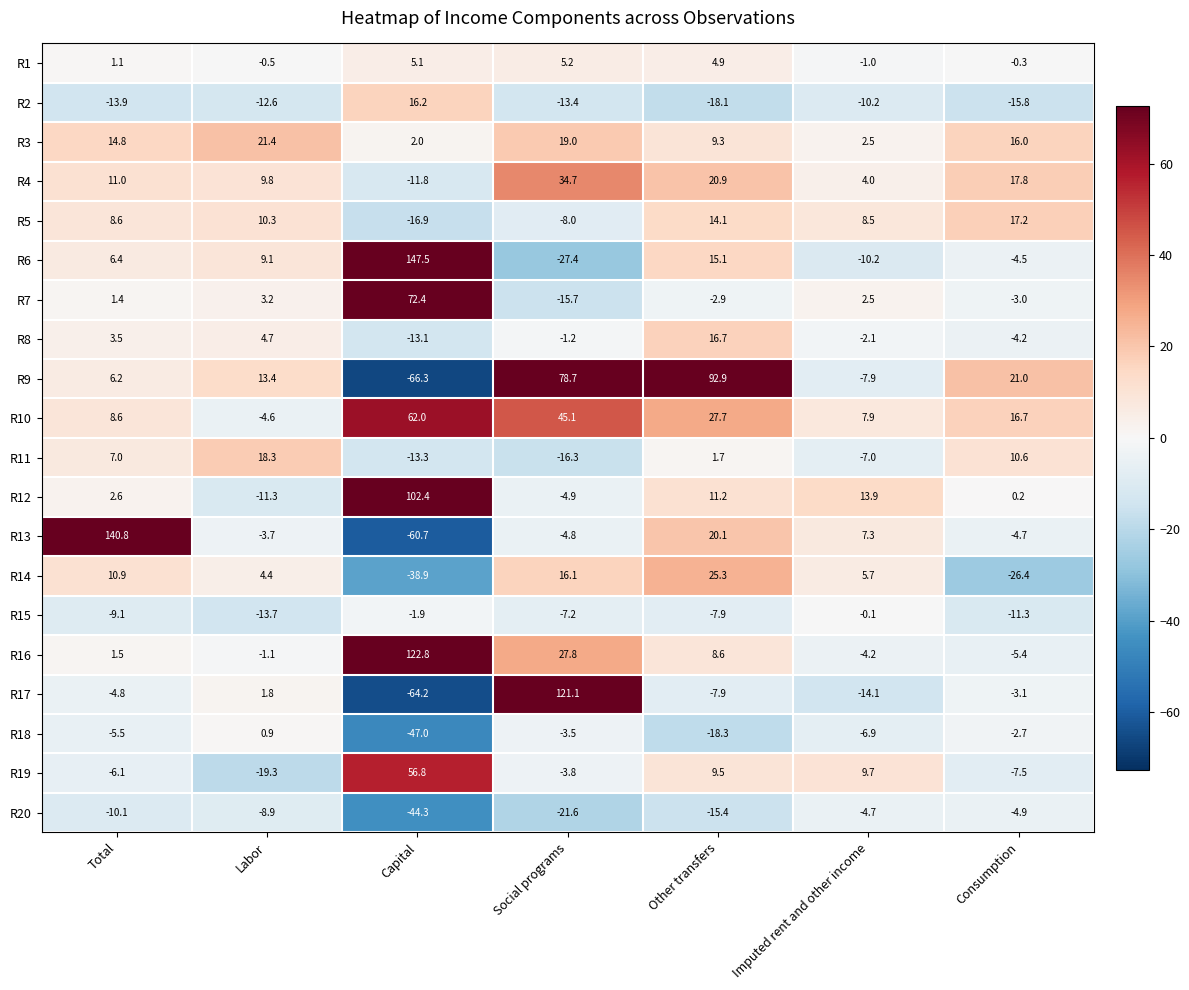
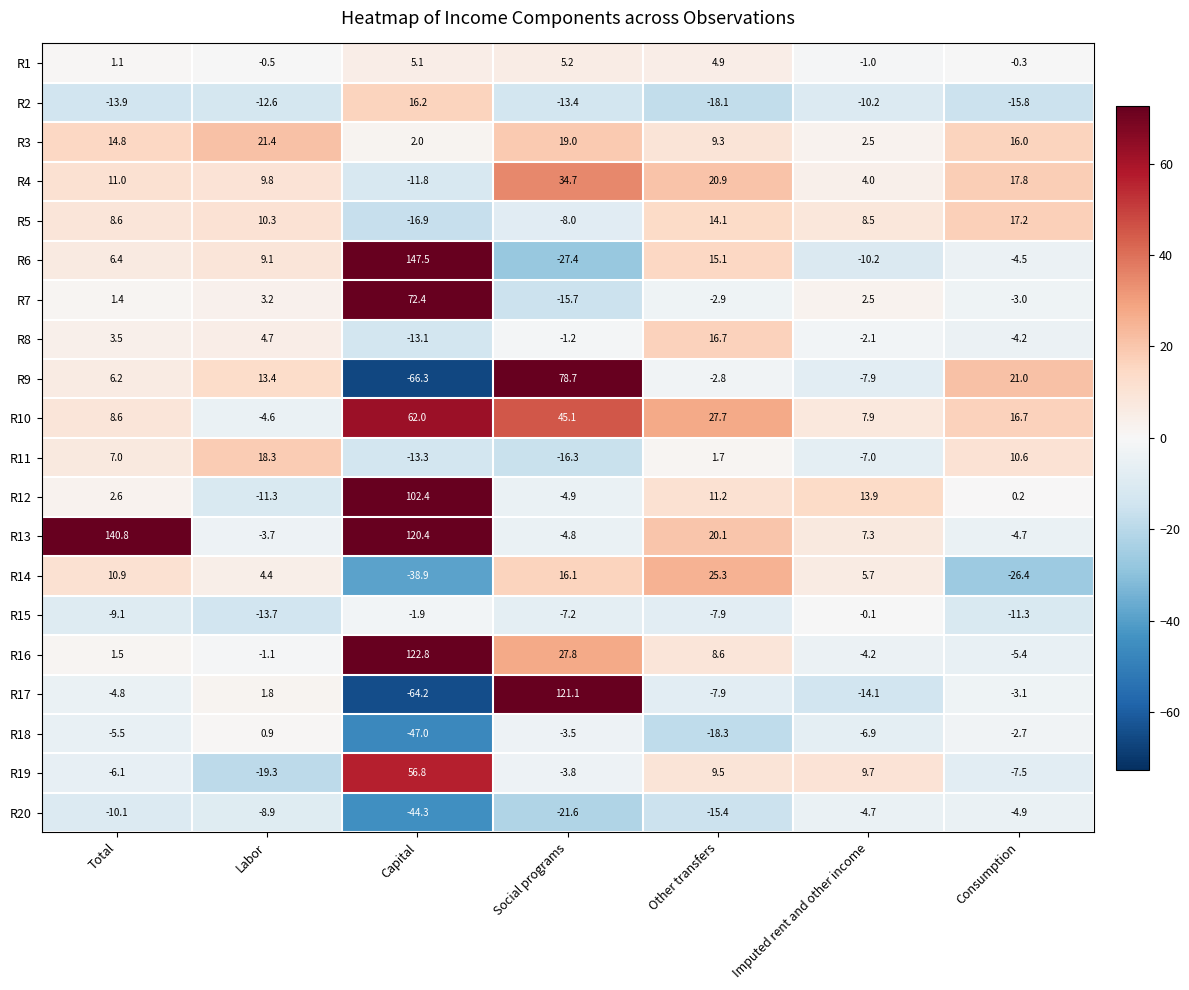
R9, Other transfers: 92.9 -> -2.8
R13, Capital: -60.7 -> 120.4
